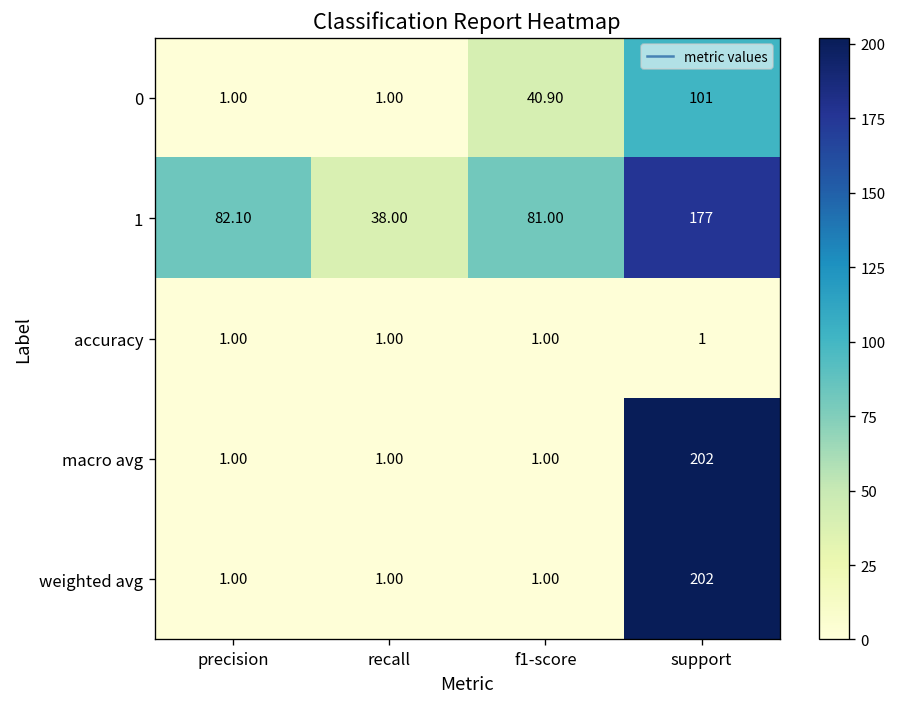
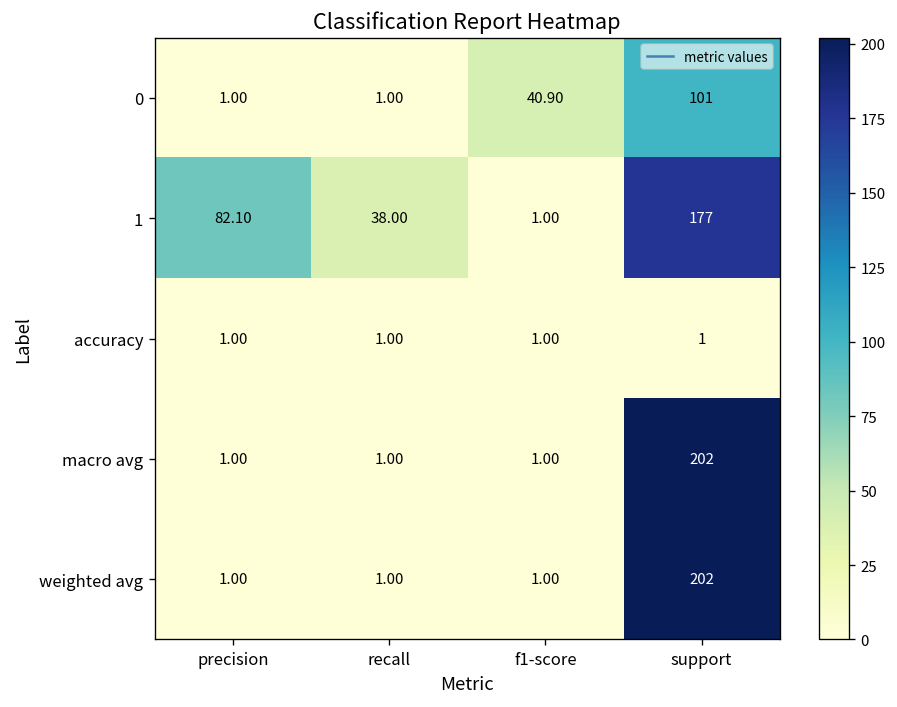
1, f1-score: 81.00 -> 1.00
